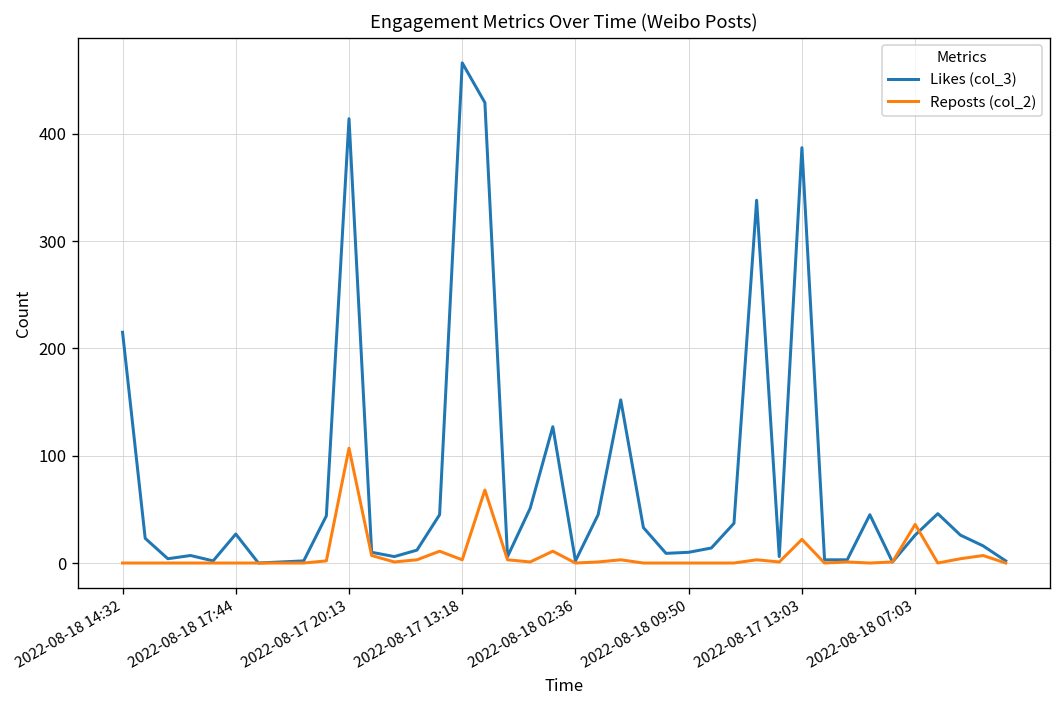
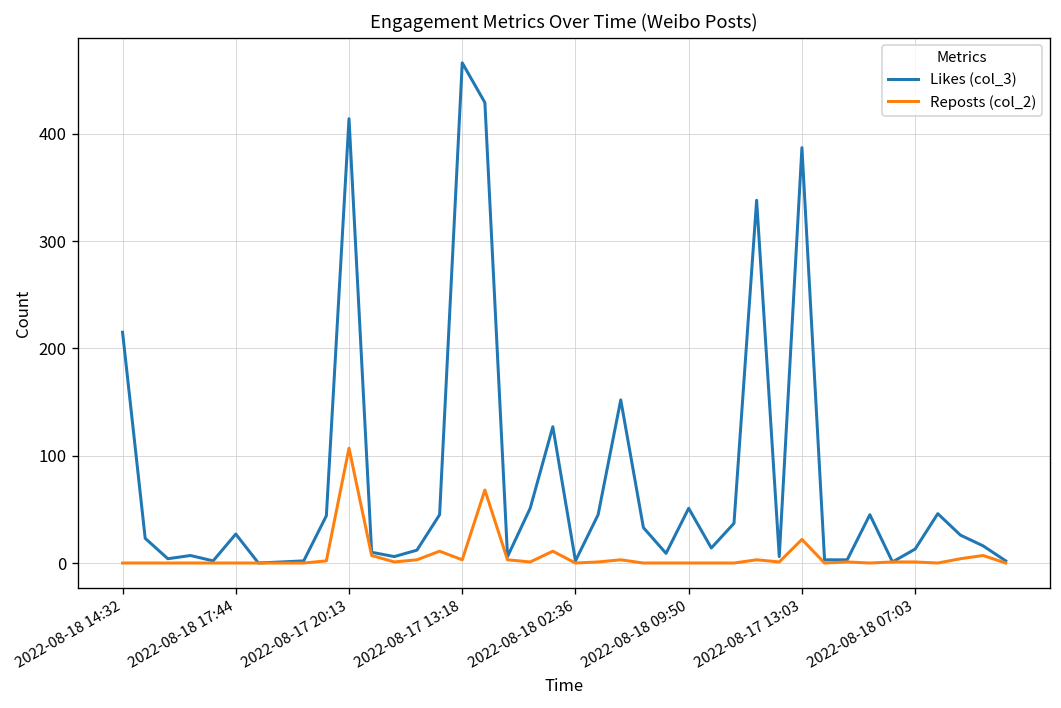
Likes (col_3), 2022-08-18 09:50: 10 -> 50
Likes (col_3), 2022-08-18 07:03: 30 -> 10
Reposts (col_2), 2022-08-18 07:03: 40 -> 0
